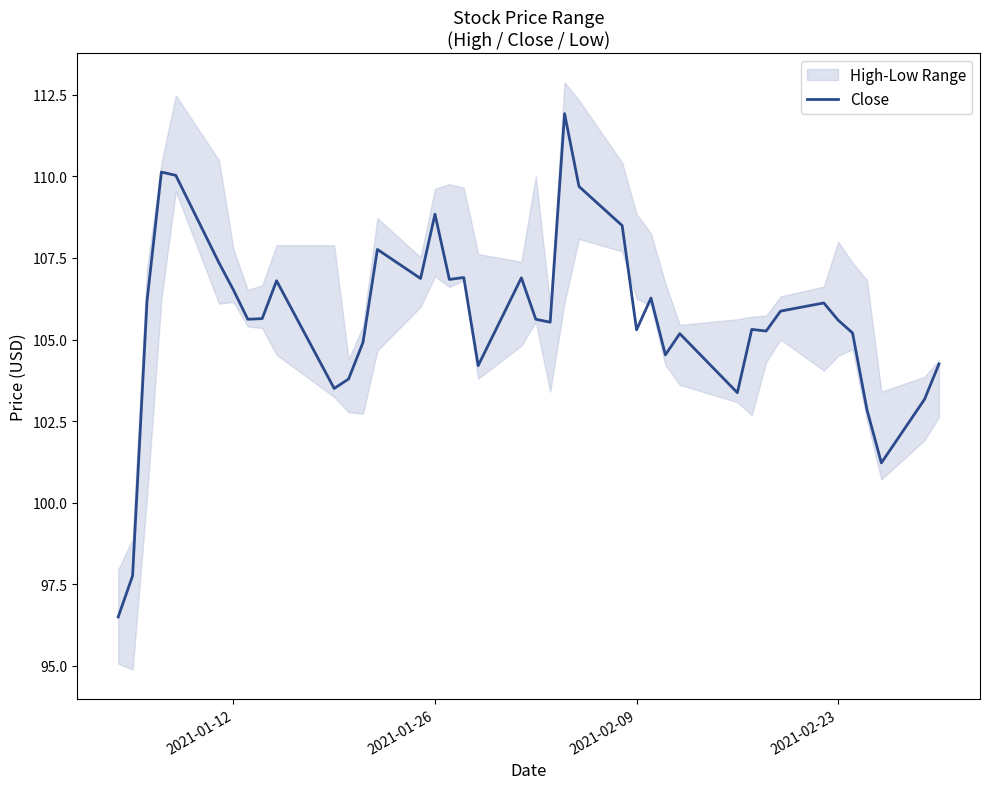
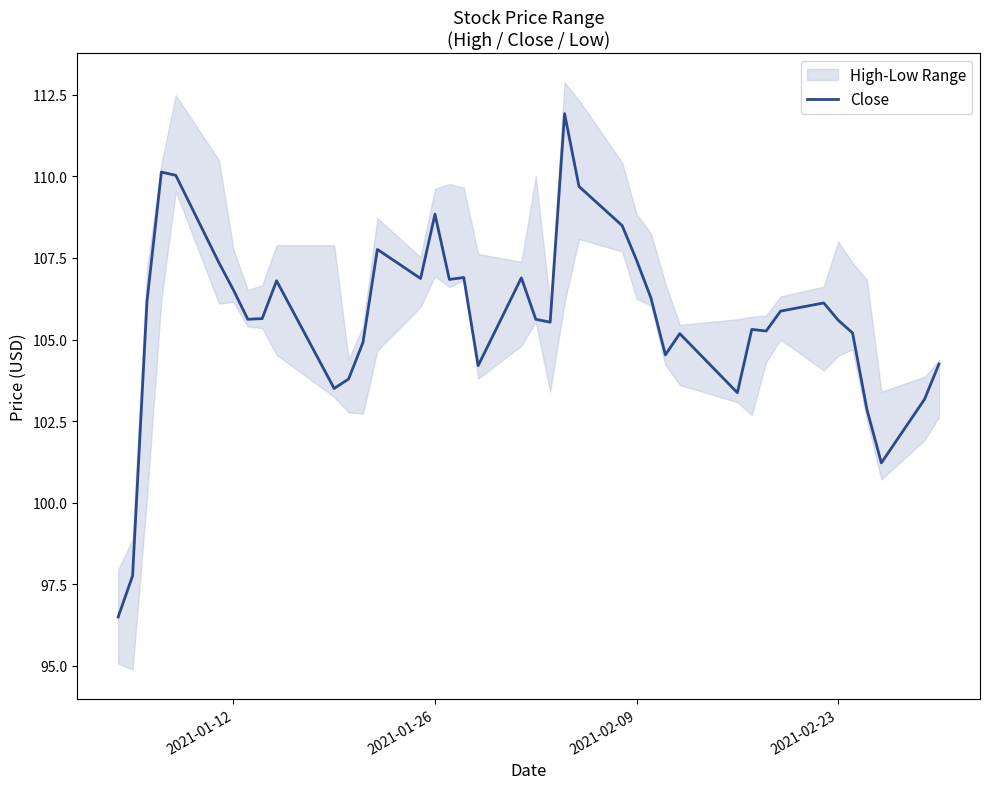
Close, 2021-02-09: 105.3 -> 107.4
